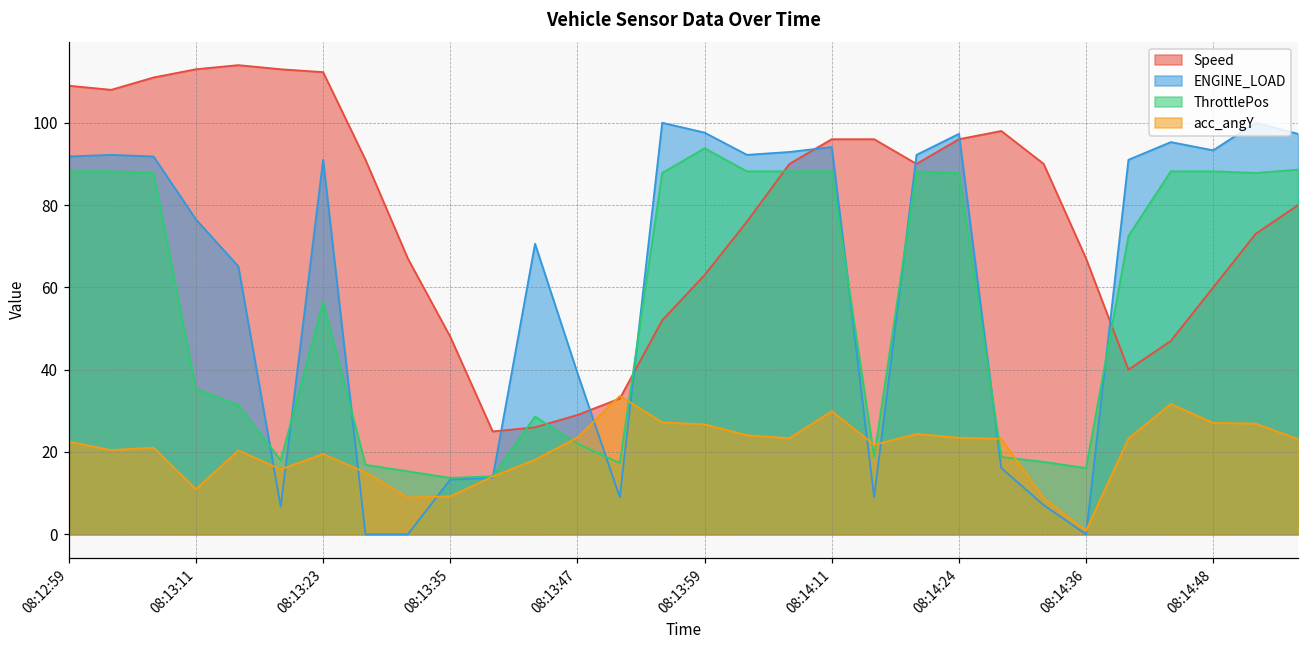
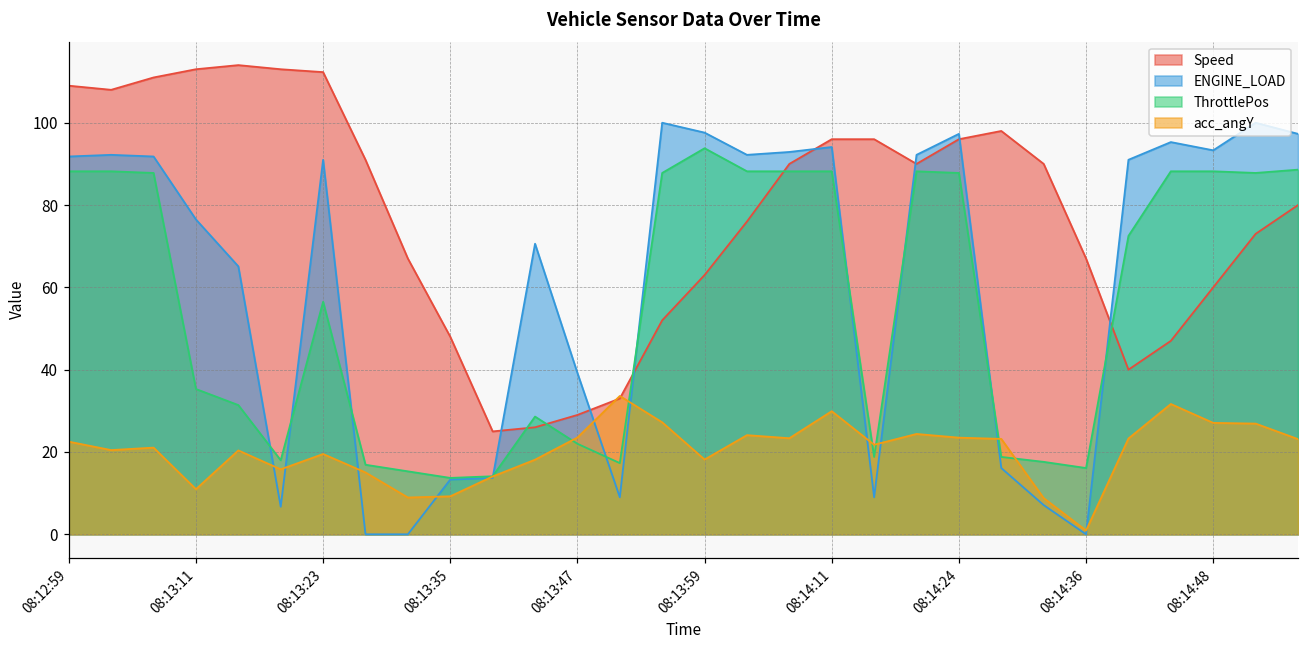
acc_angY, 08:13:59: 27 -> 18
